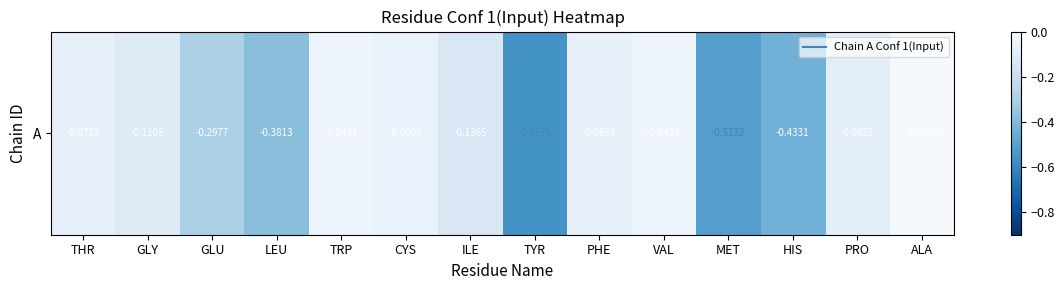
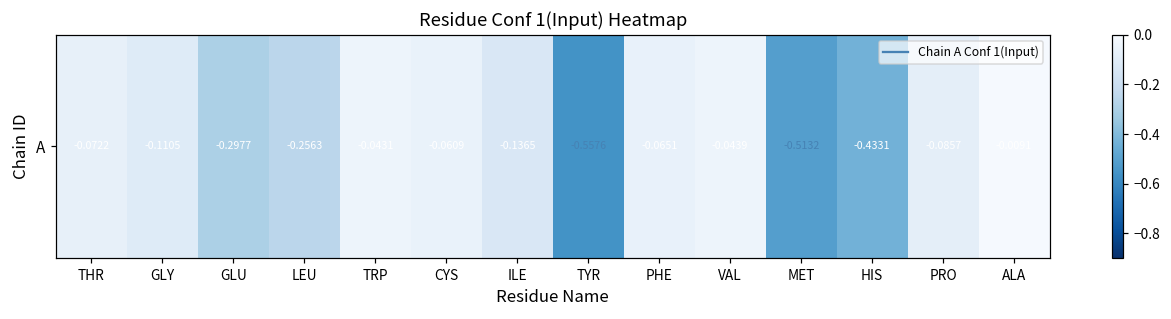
A, LEU: -0.3813 -> -0.2563
